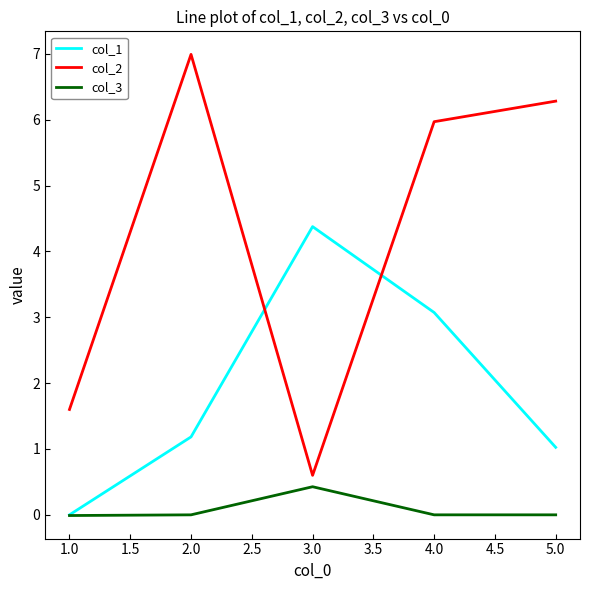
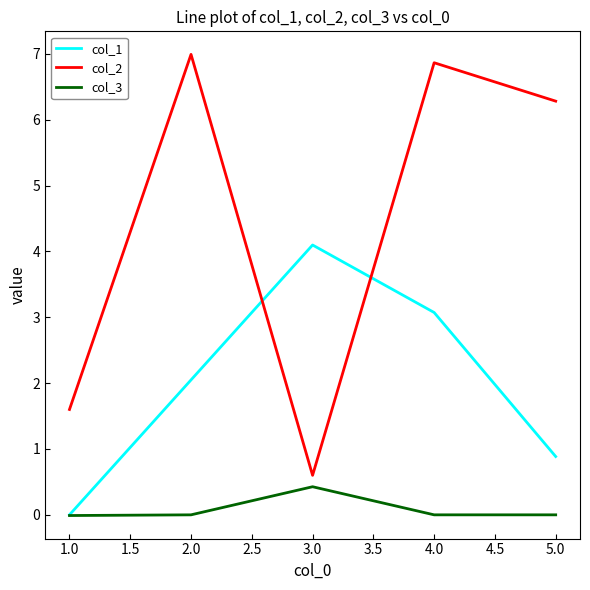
col_1, 2.0: 1.2 -> 2.0
col_1, 3.0: 4.4 -> 4.1
col_2, 4.0: 6.0 -> 6.9
col_1, 5.0: 1.0 -> 0.9
